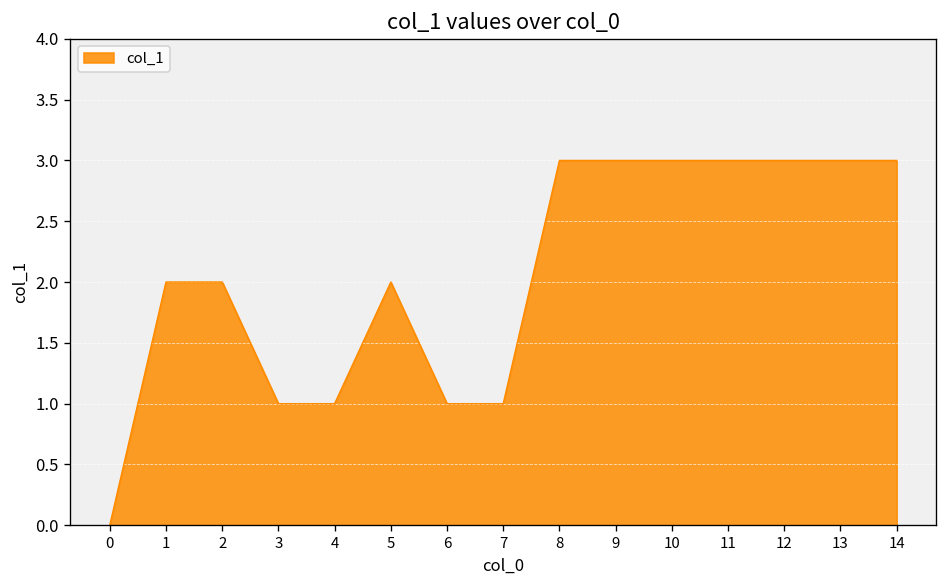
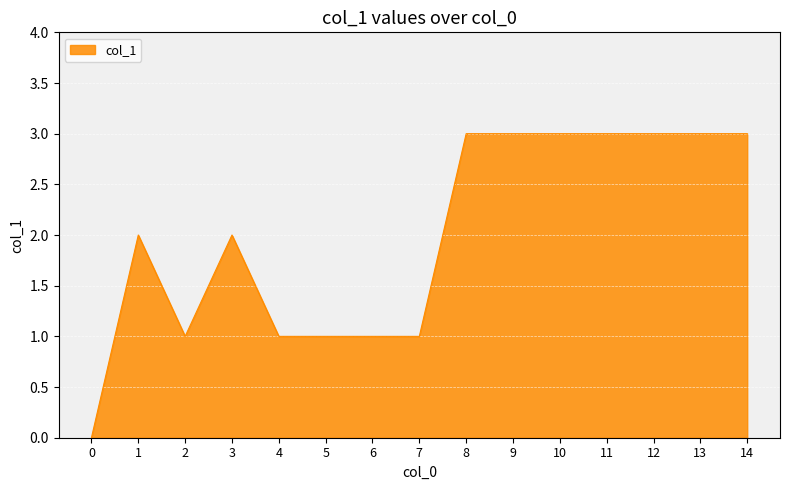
2: 2 -> 1
3: 1 -> 2
5: 2 -> 1
